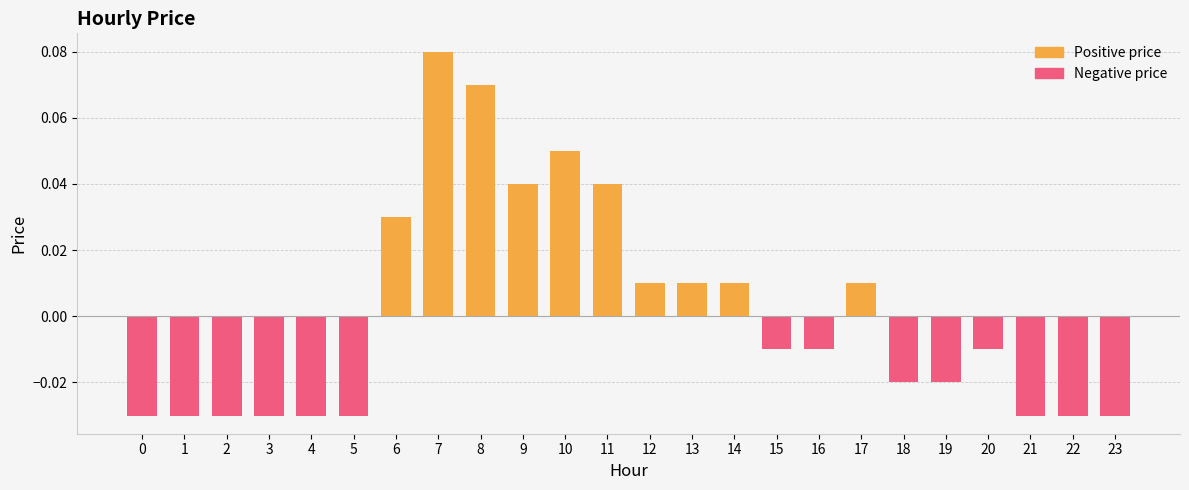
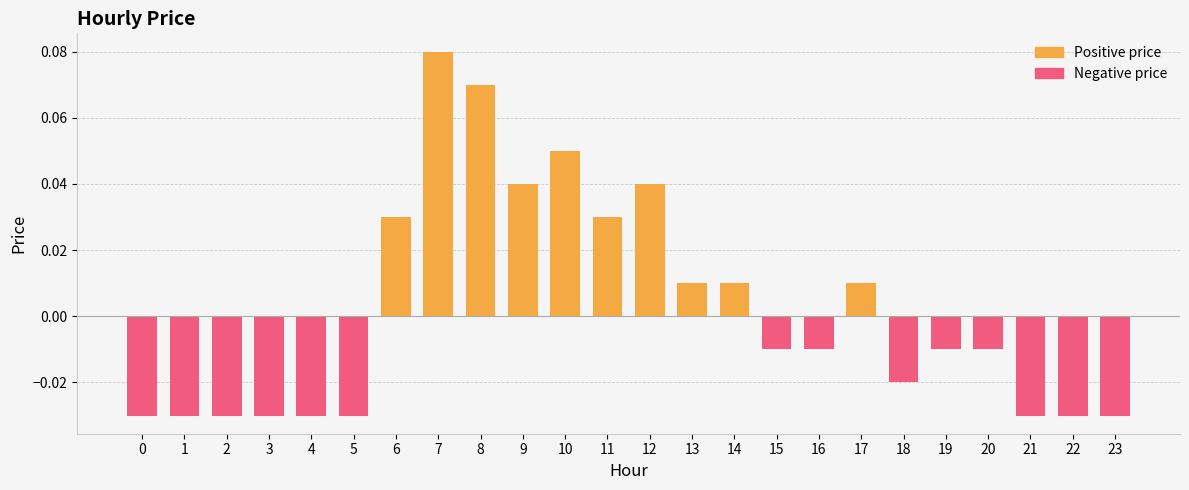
Positive price, 11: 0.04 -> 0.03
Positive price, 12: 0.01 -> 0.04
Negative price, 19: -0.02 -> -0.01
